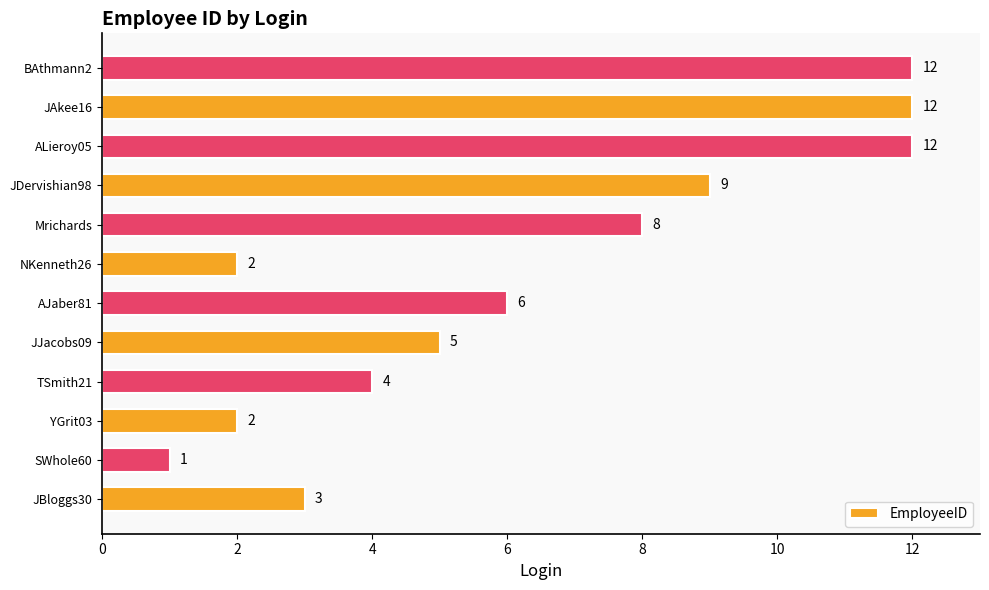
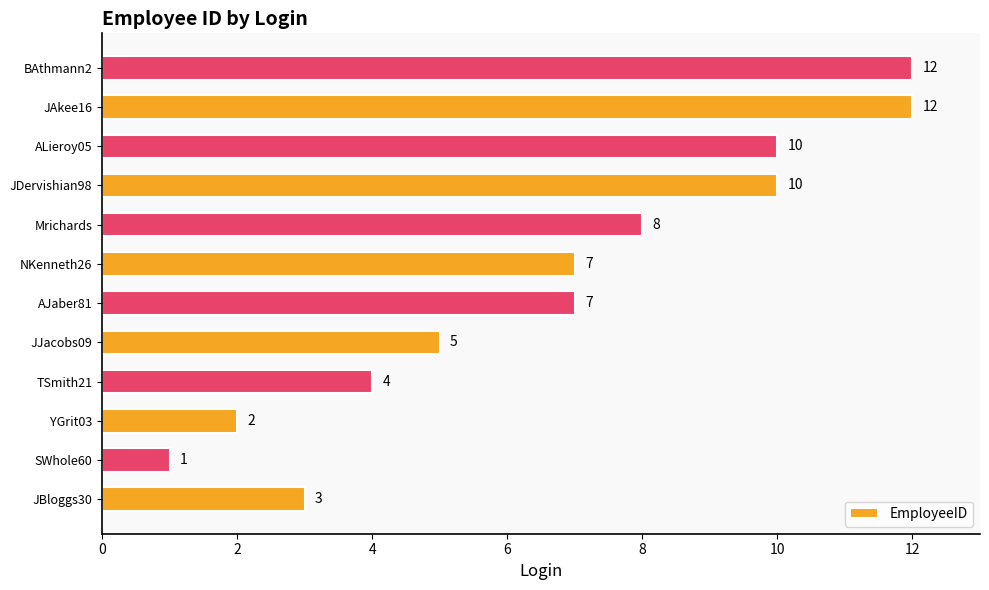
ALieroy05: 12 -> 10
JDervishian98: 9 -> 10
NKenneth26: 2 -> 7
AJaber81: 6 -> 7
